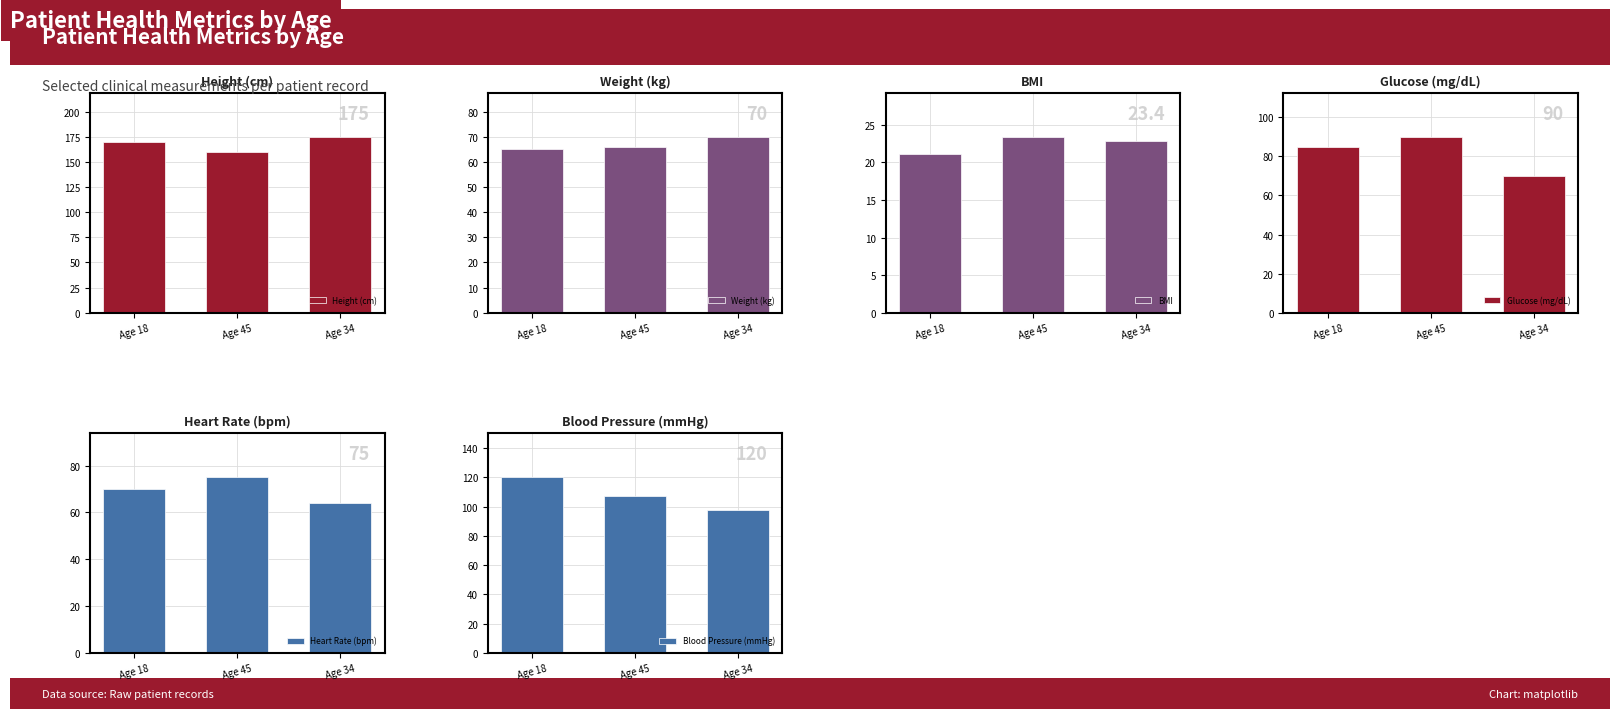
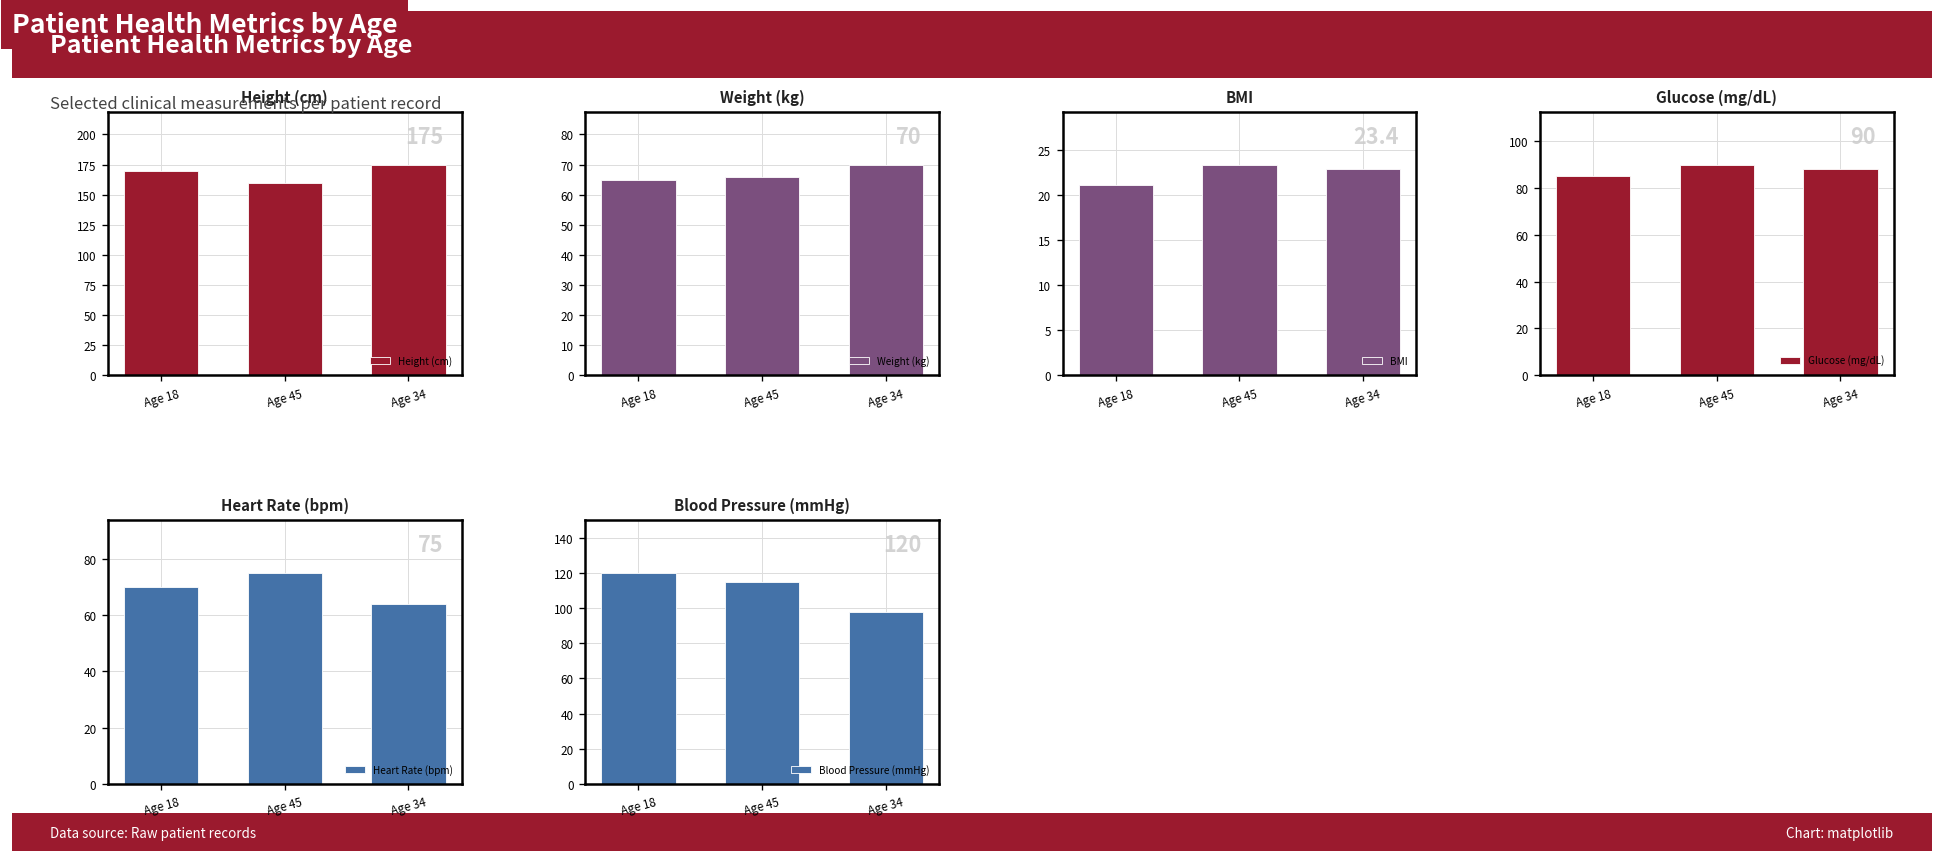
Glucose (mg/dL), Age 34: 70 -> 88
Blood Pressure (mmHg), Age 45: 107 -> 115
